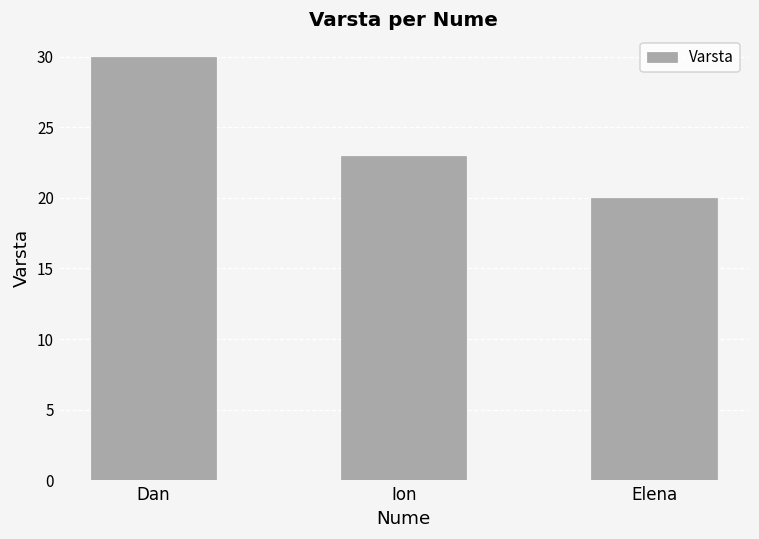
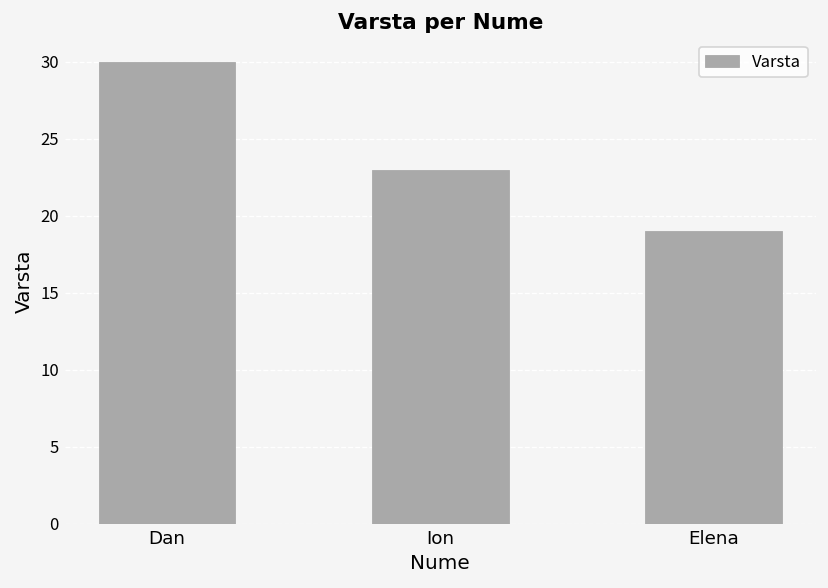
Elena: 20 -> 19
